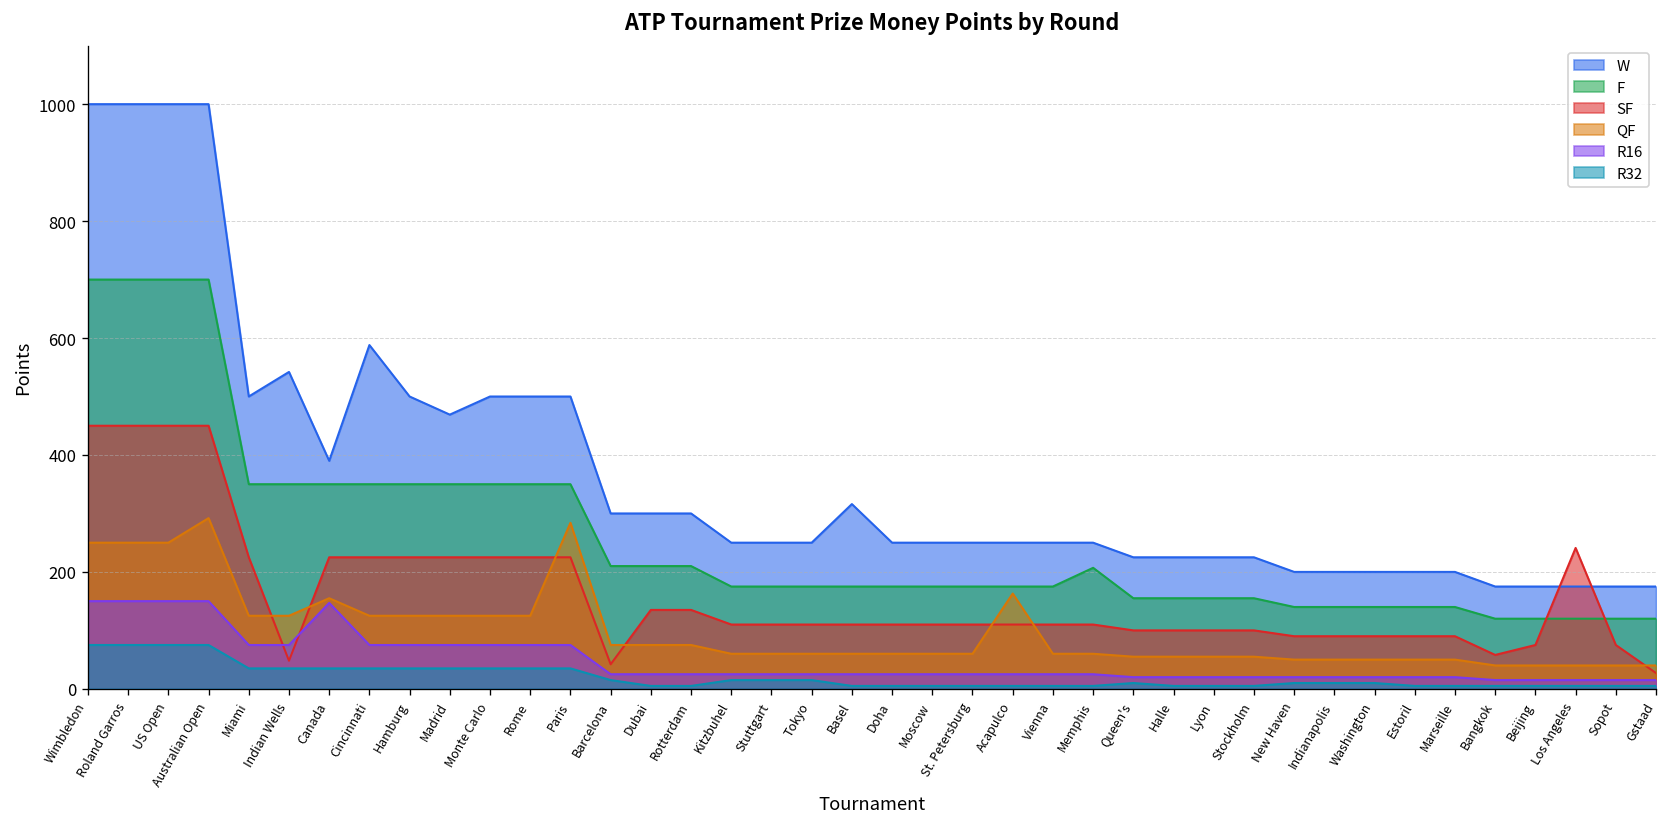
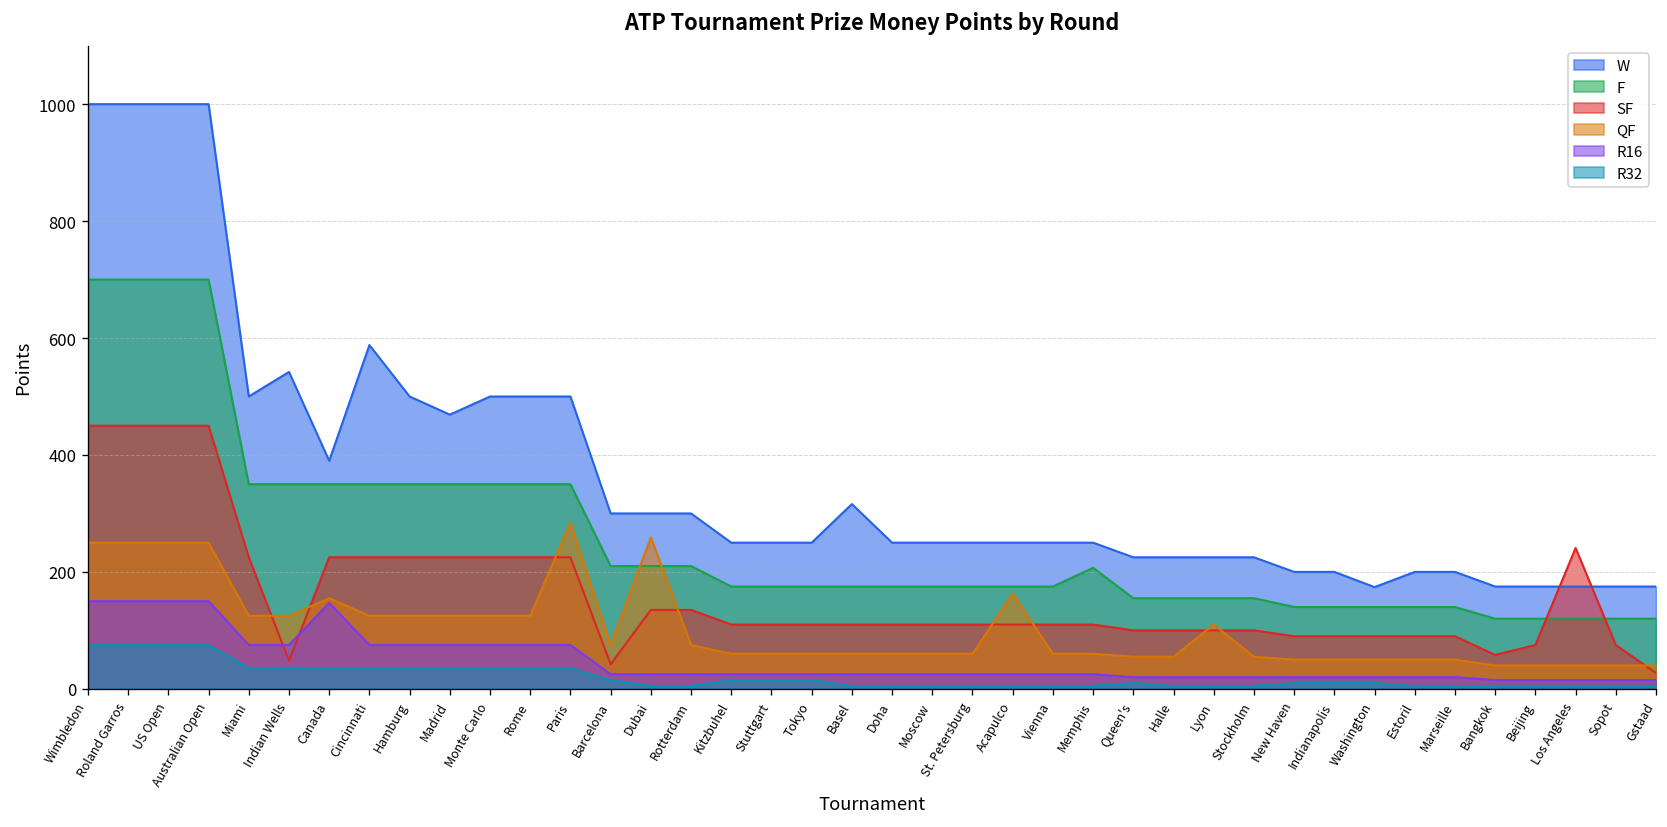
QF, Australian Open: 290 -> 250
QF, Dubai: 80 -> 260
QF, Lyon: 60 -> 110
W, Washington: 200 -> 170
